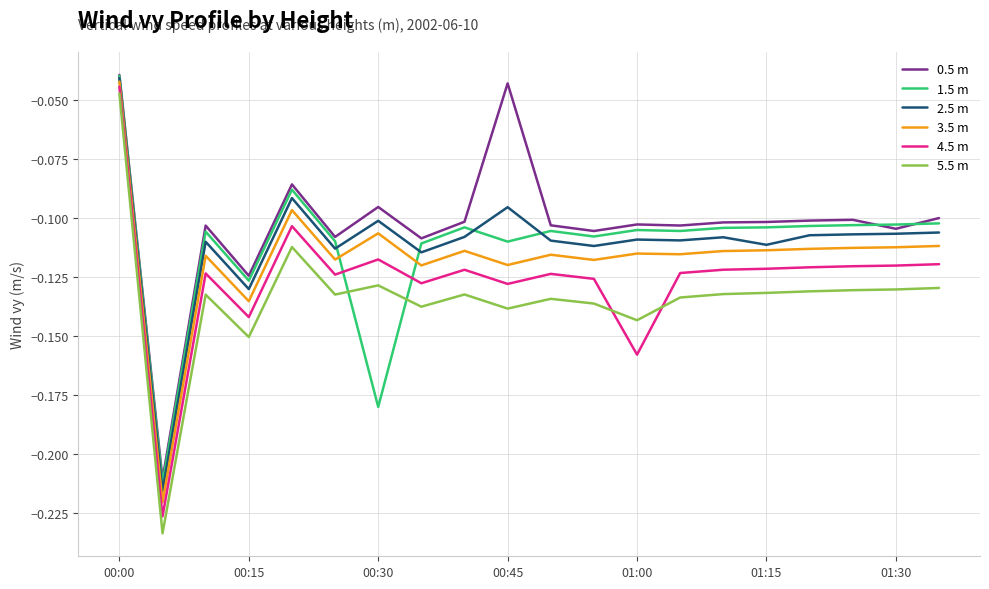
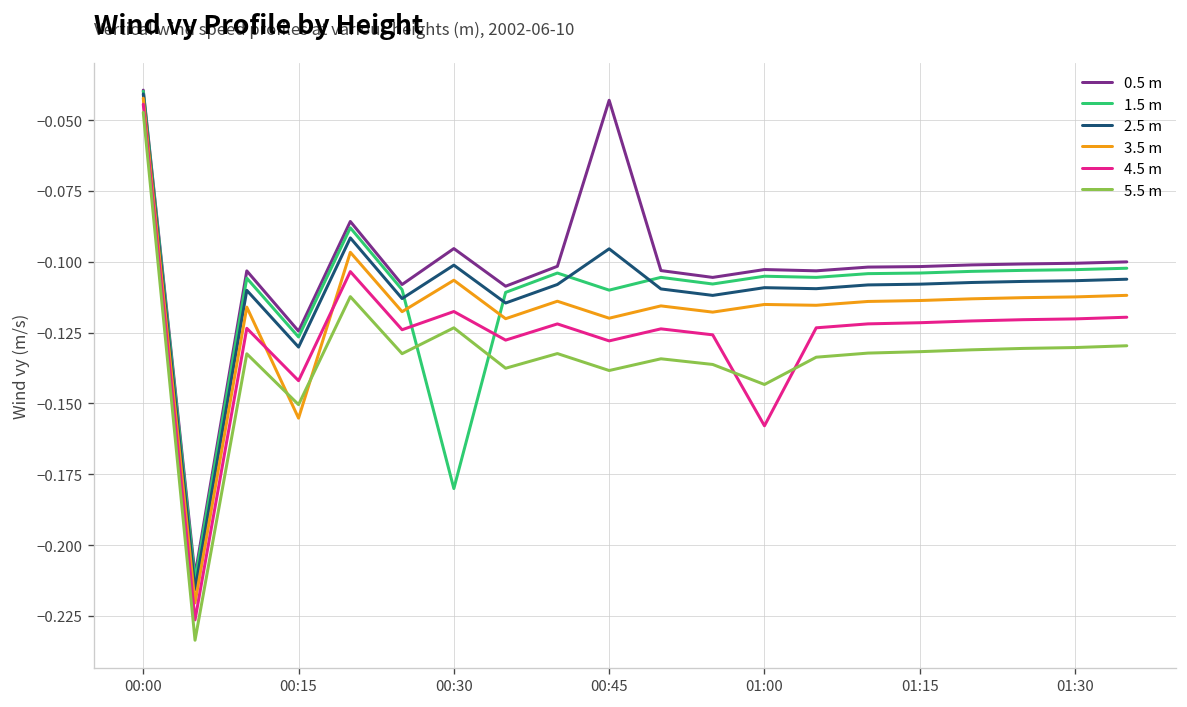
3.5 m, 00:15: -0.135 -> -0.155
5.5 m, 00:30: -0.129 -> -0.123
2.5 m, 01:15: -0.111 -> -0.108
0.5 m, 01:30: -0.105 -> -0.101
